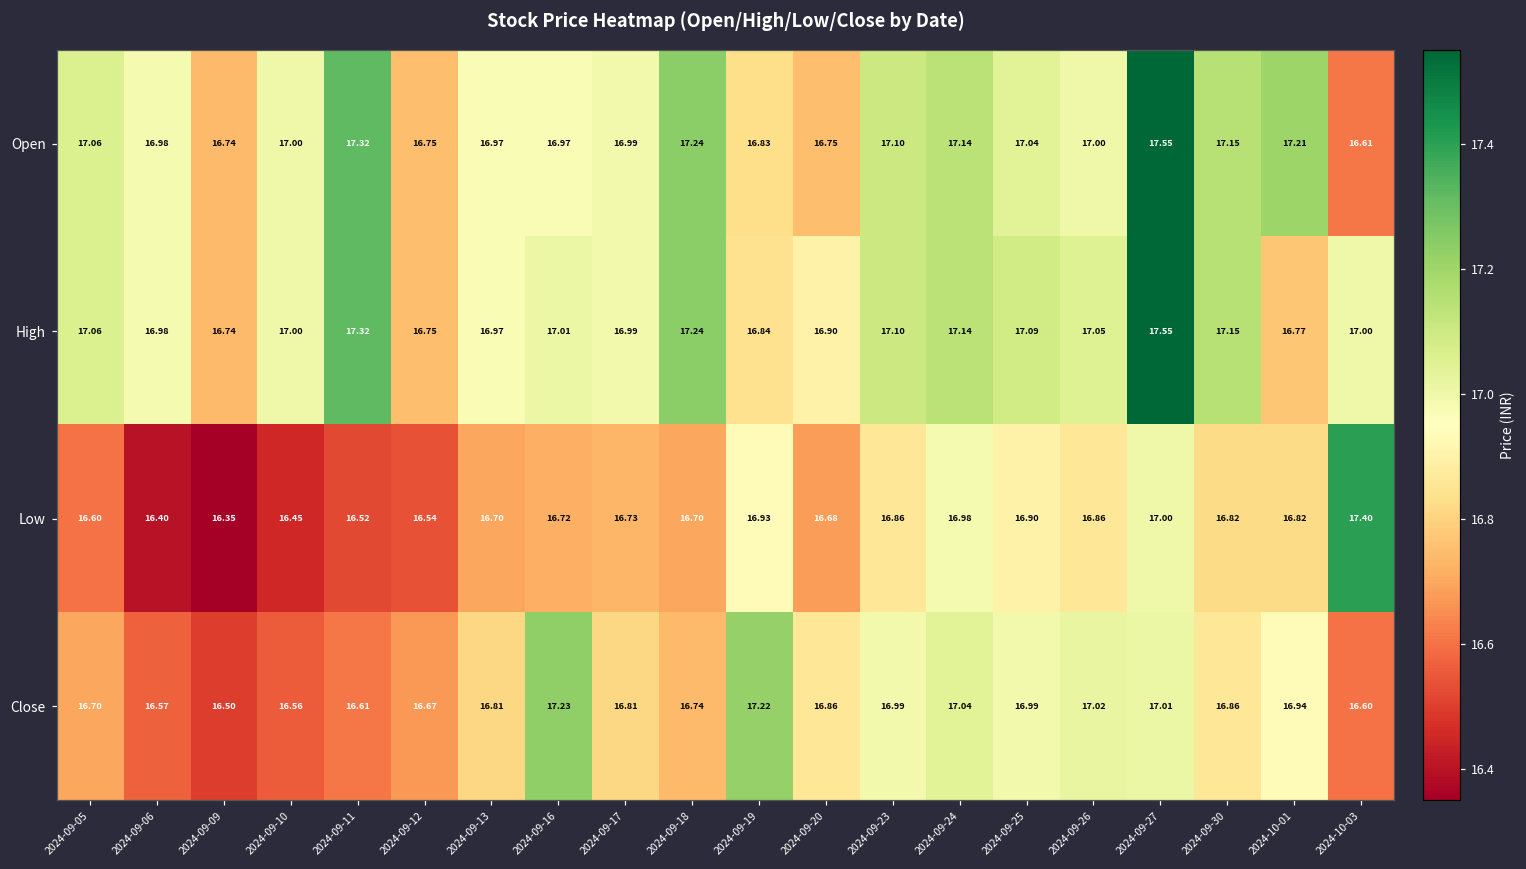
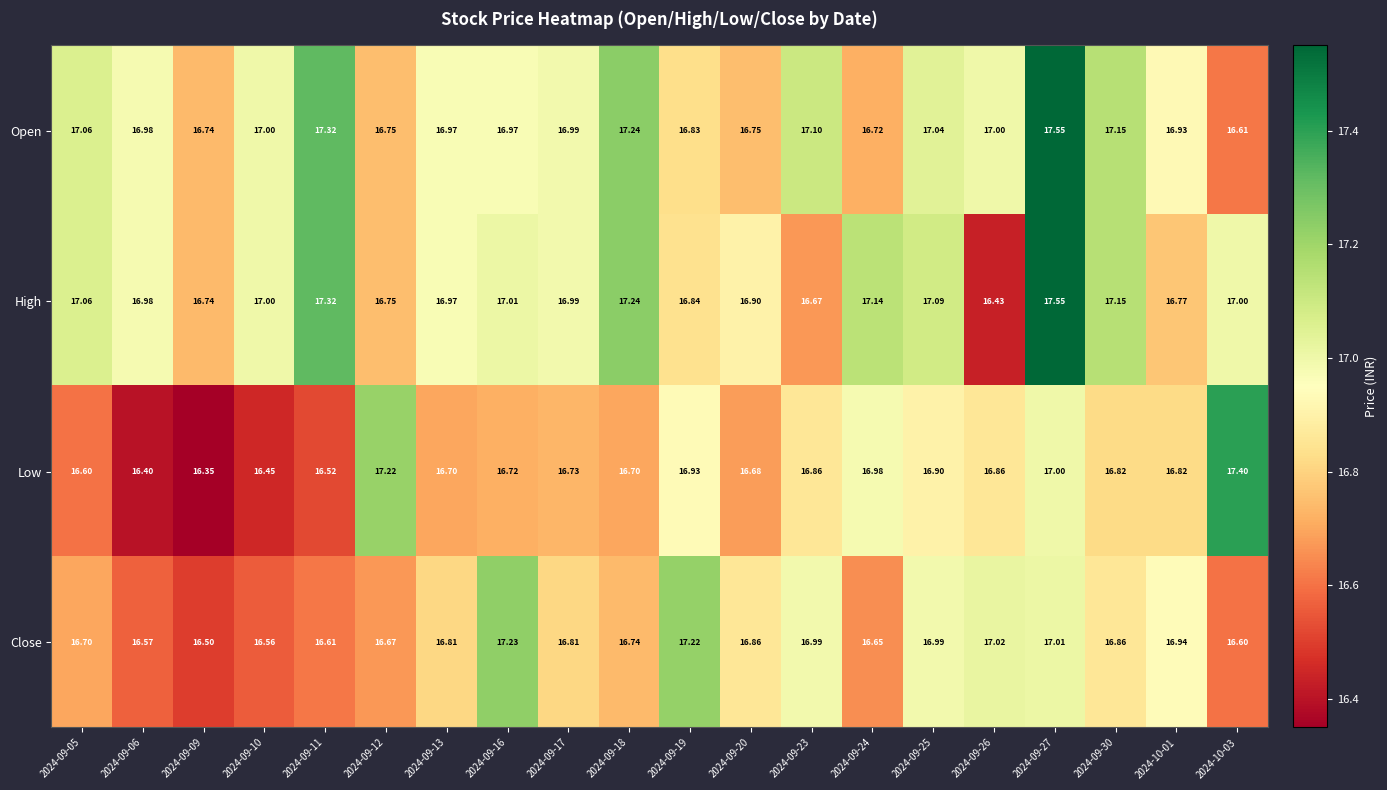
Open, 2024-09-24: 17.14 -> 16.72
Open, 2024-10-01: 17.21 -> 16.93
High, 2024-09-23: 17.10 -> 16.67
High, 2024-09-26: 17.05 -> 16.43
Low, 2024-09-12: 16.54 -> 17.22
Close, 2024-09-24: 17.04 -> 16.65
